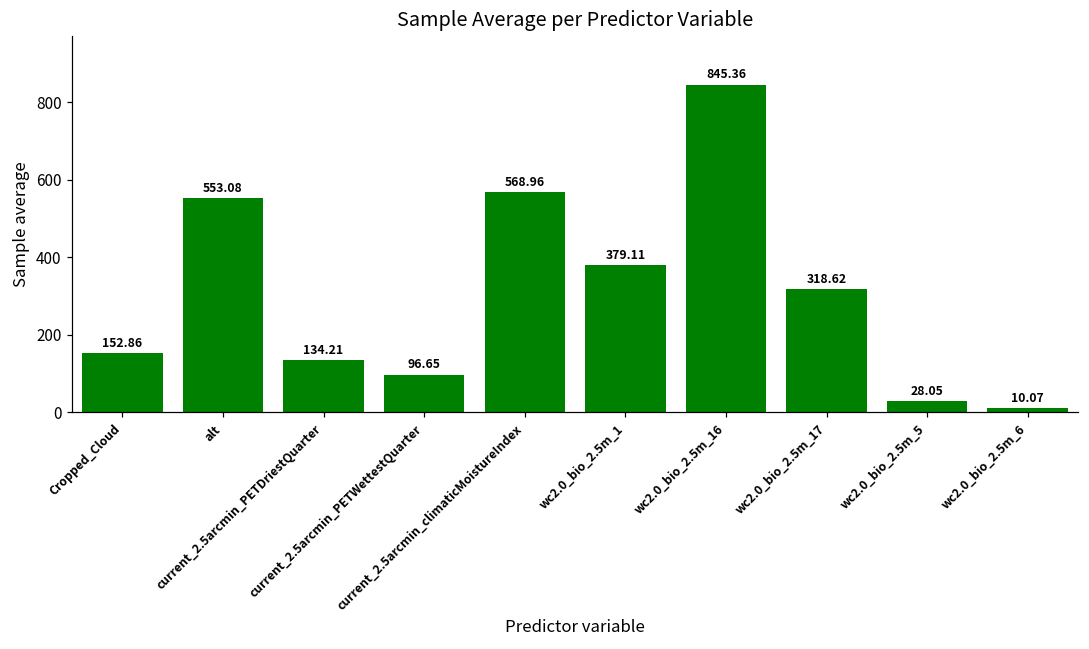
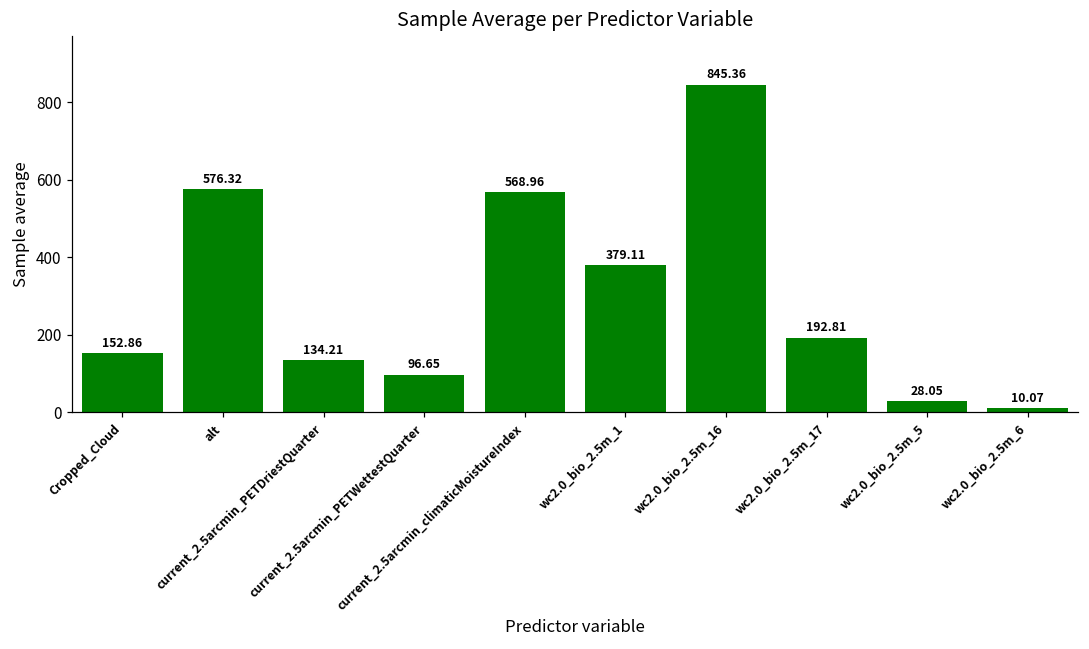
alt: 553.08 -> 576.32
wc2.0_bio_2.5m_17: 318.62 -> 192.81
